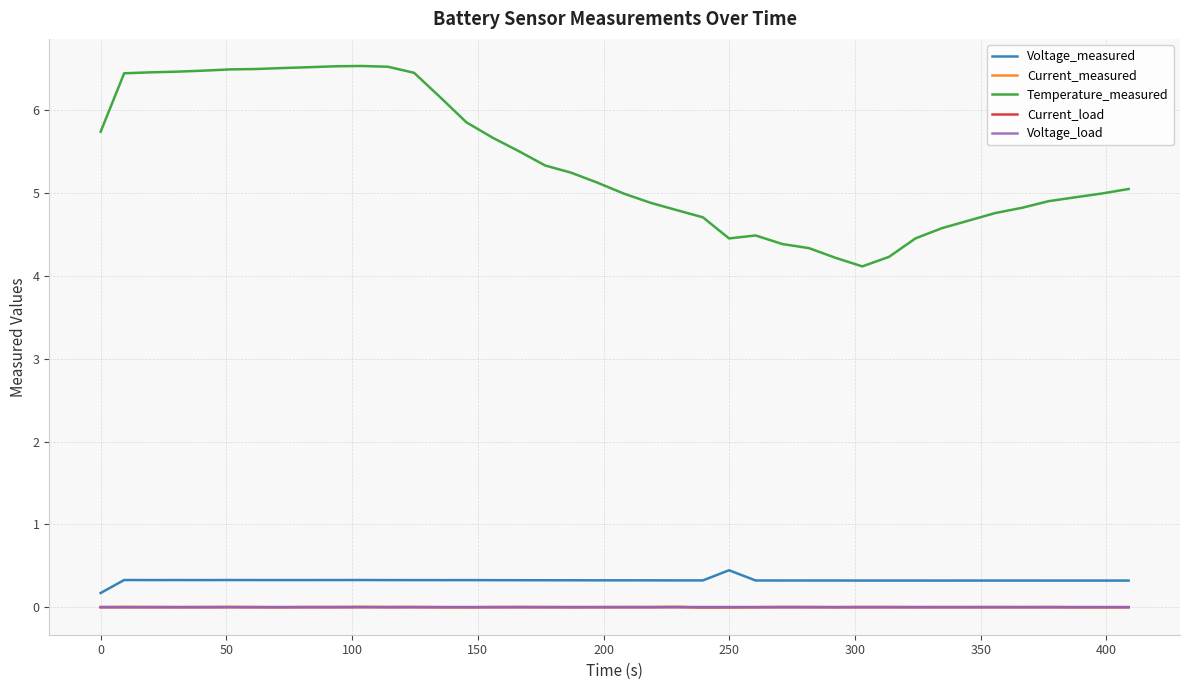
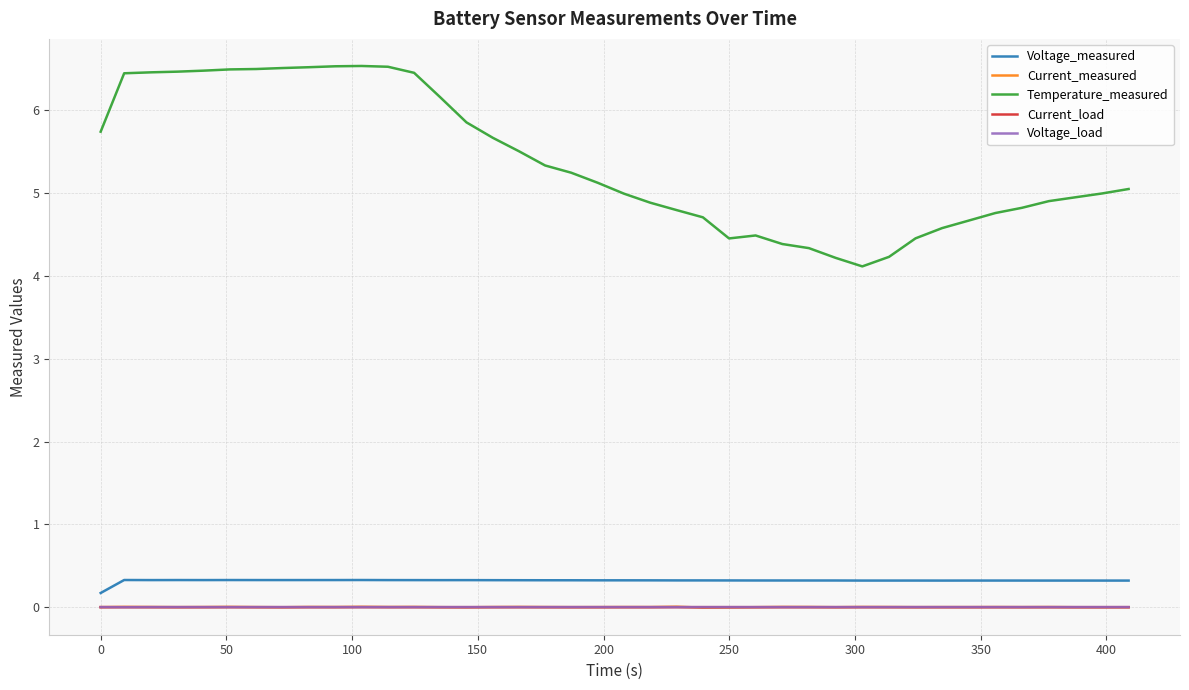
Voltage_measured, 250: 0.4 -> 0.3
